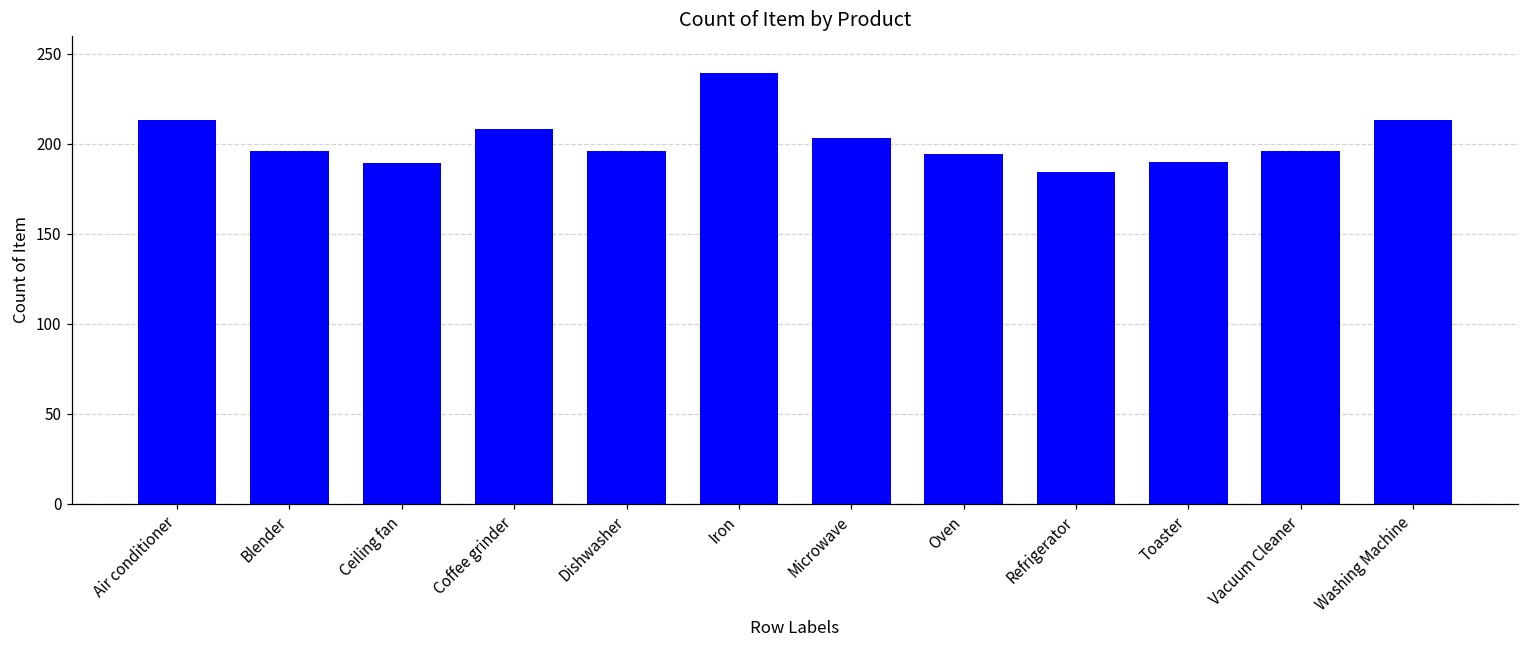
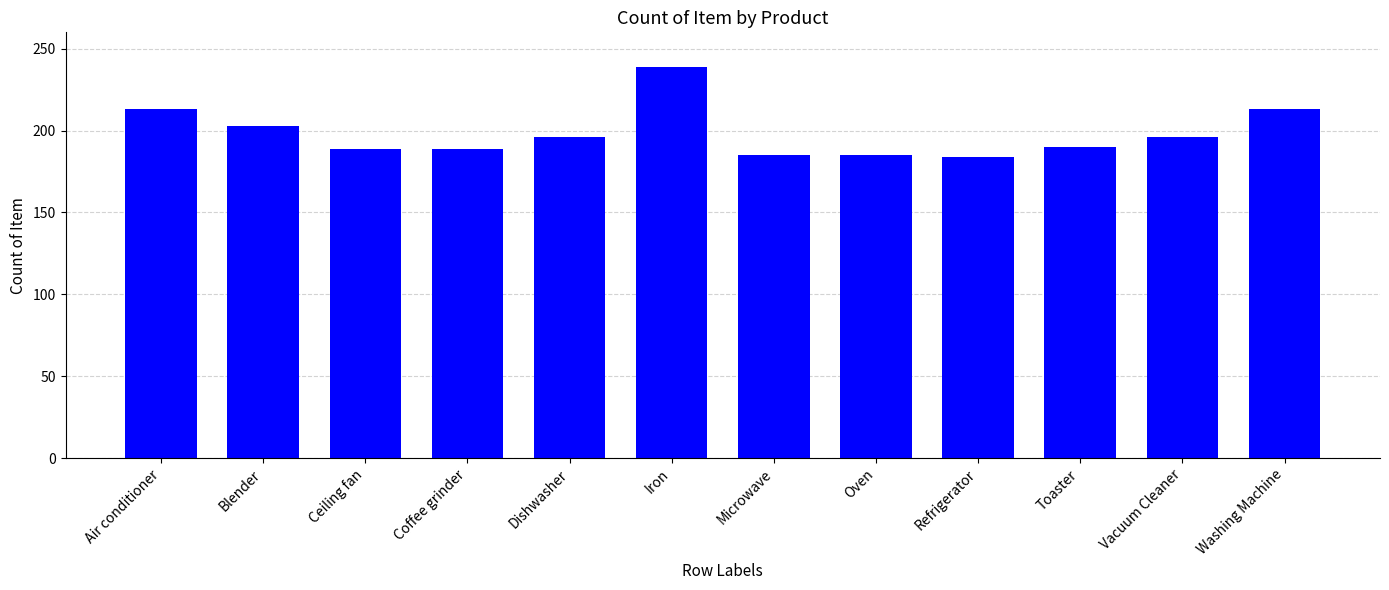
Blender: 196 -> 203
Coffee grinder: 208 -> 189
Microwave: 203 -> 185
Oven: 194 -> 185
